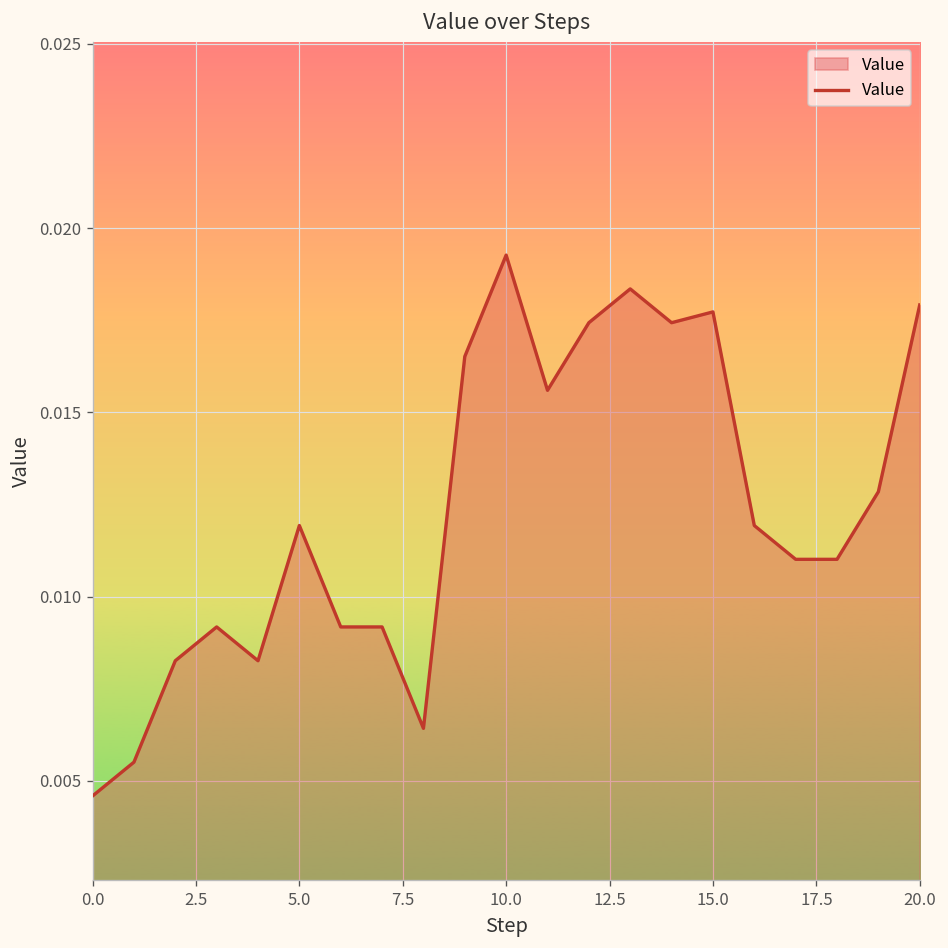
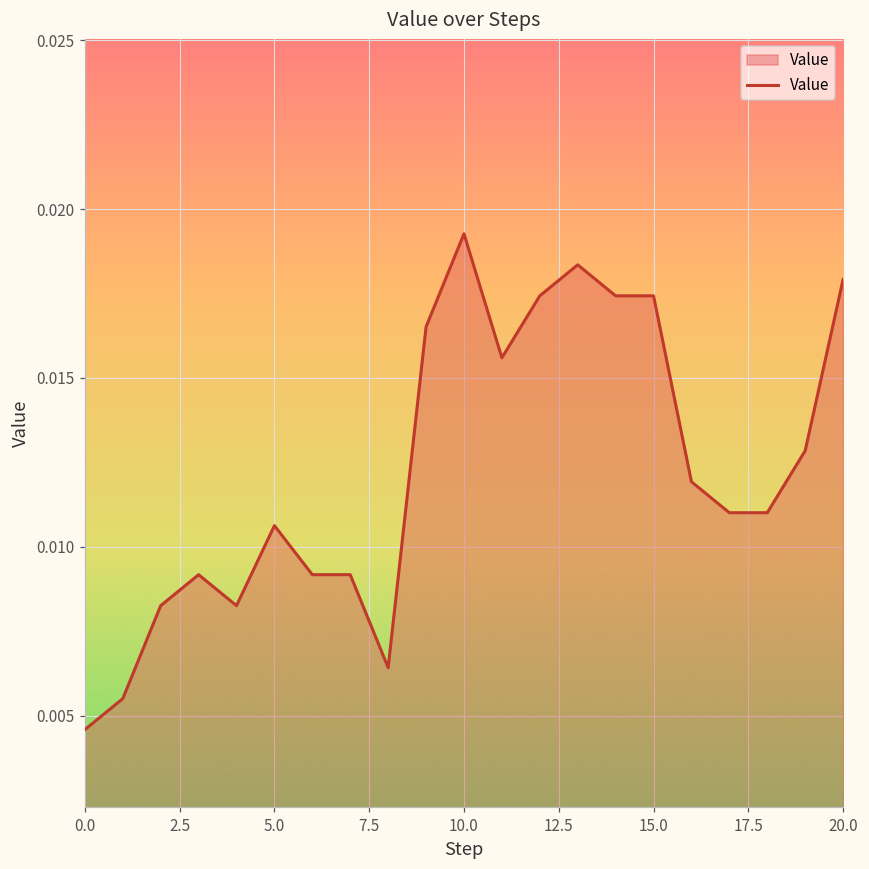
5.0: 0.0119 -> 0.0106
15.0: 0.0177 -> 0.0174
